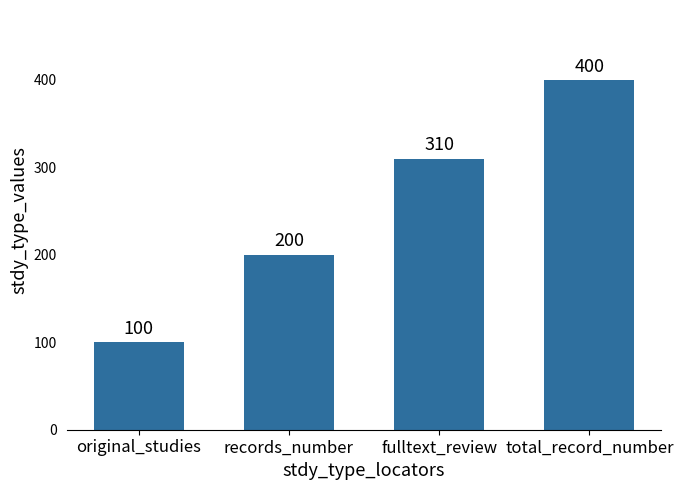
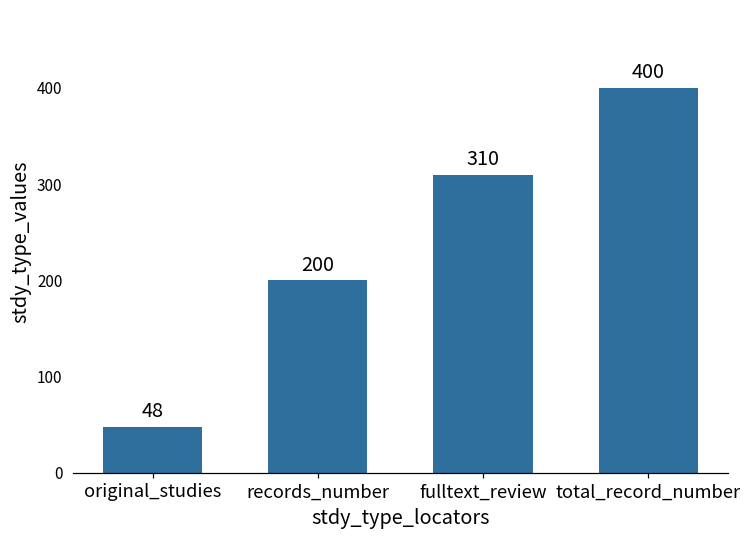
original_studies: 100 -> 48
